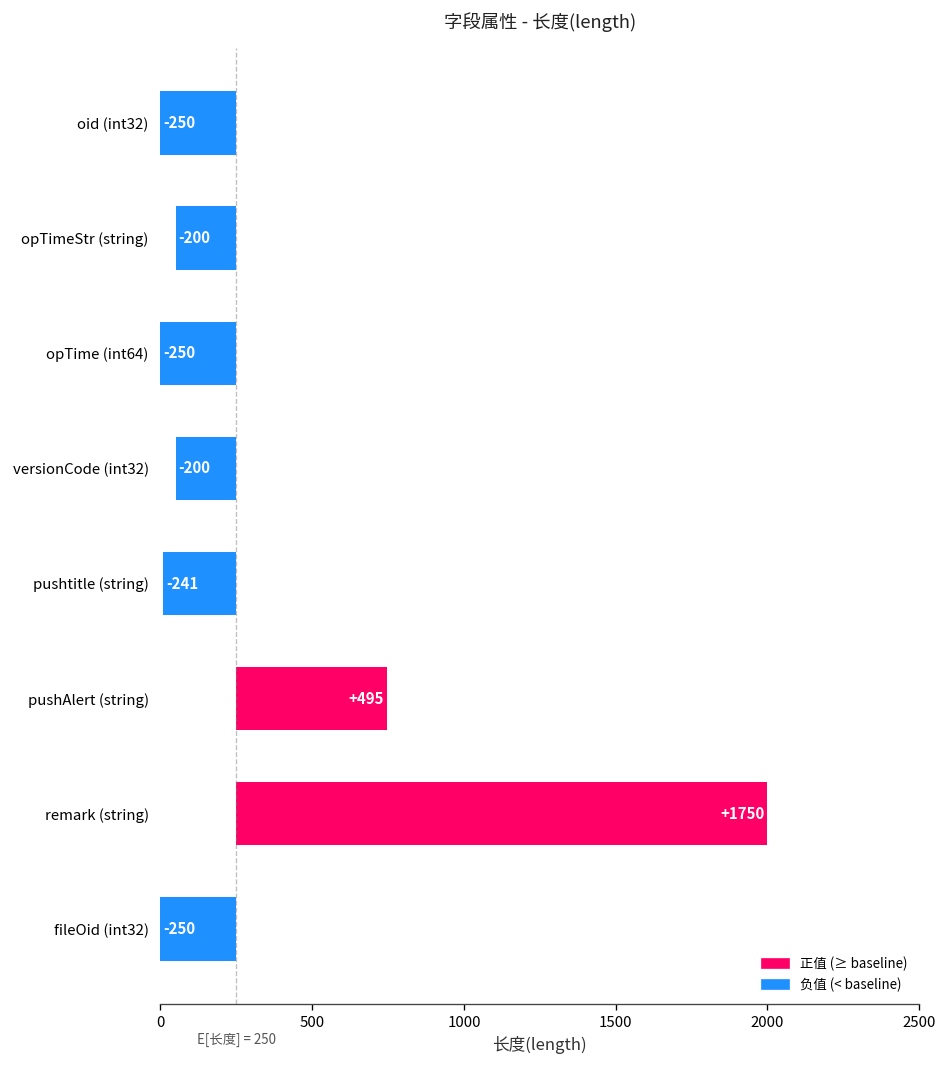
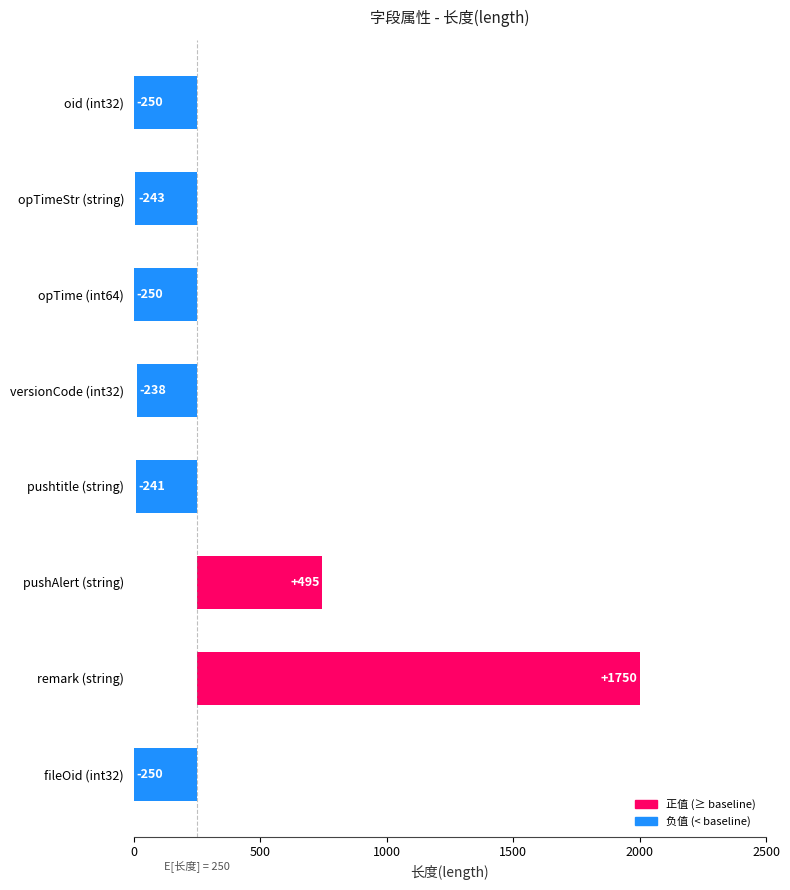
opTimeStr (string): -200 -> -243
versionCode (int32): -200 -> -238
